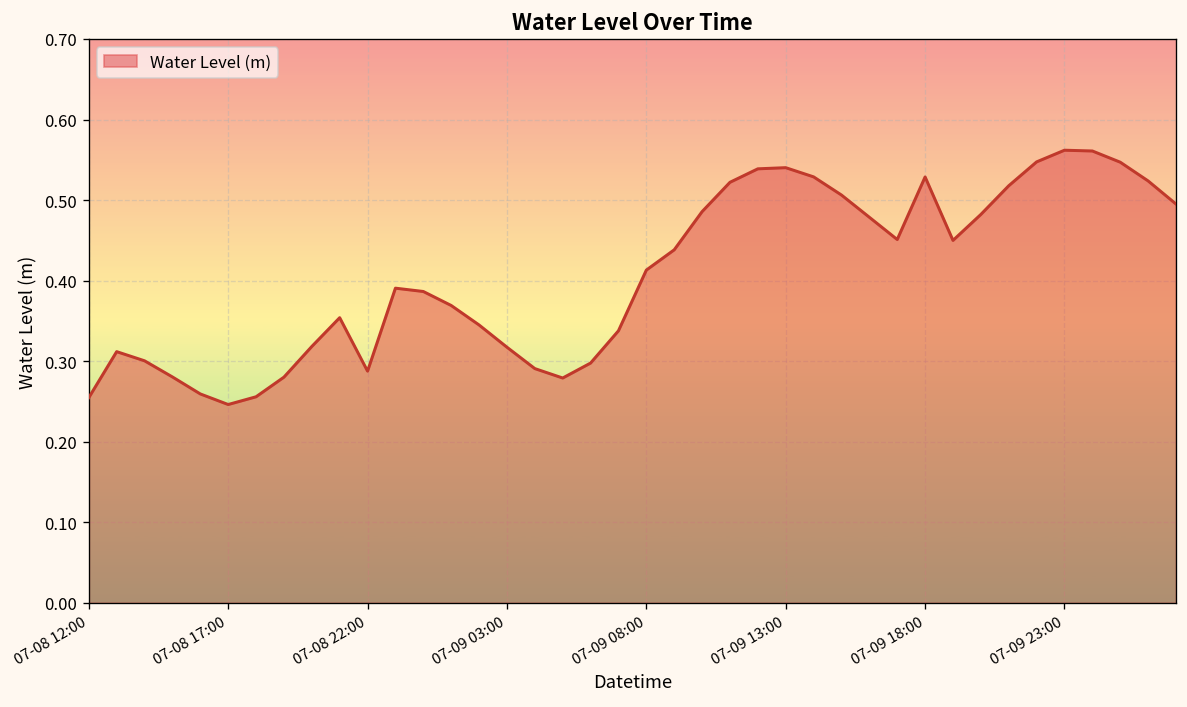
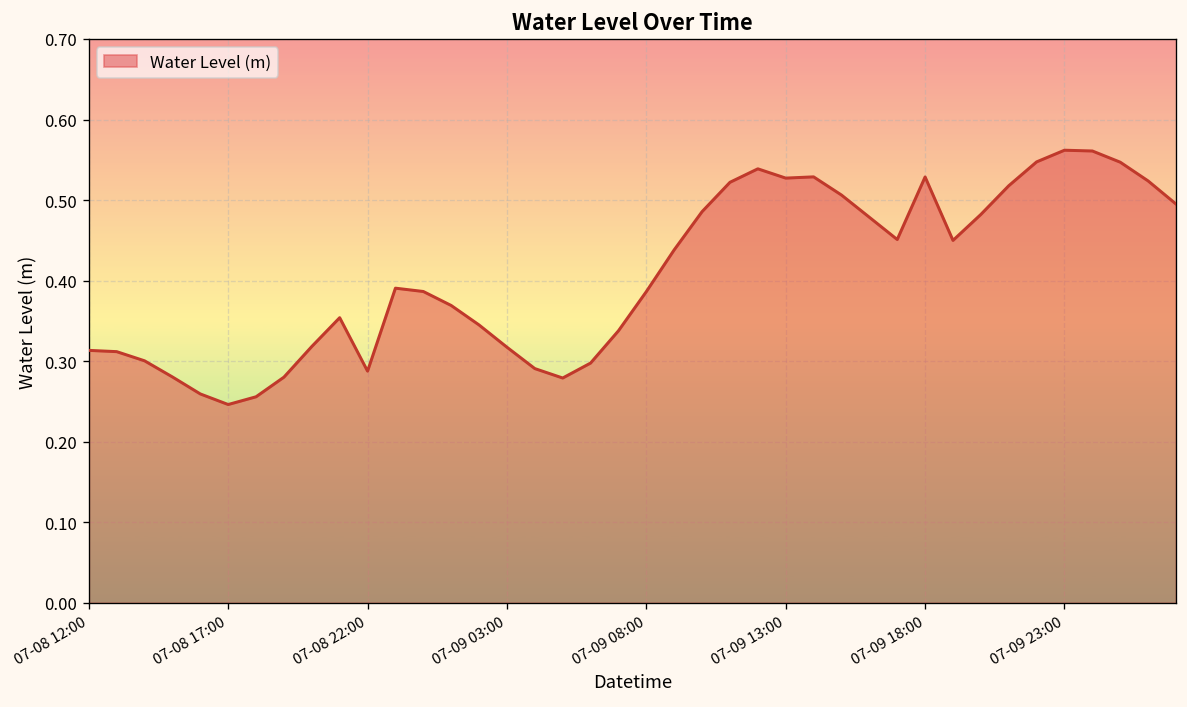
07-08 12:00: 0.25 -> 0.31
07-09 08:00: 0.41 -> 0.39
07-09 13:00: 0.54 -> 0.53
